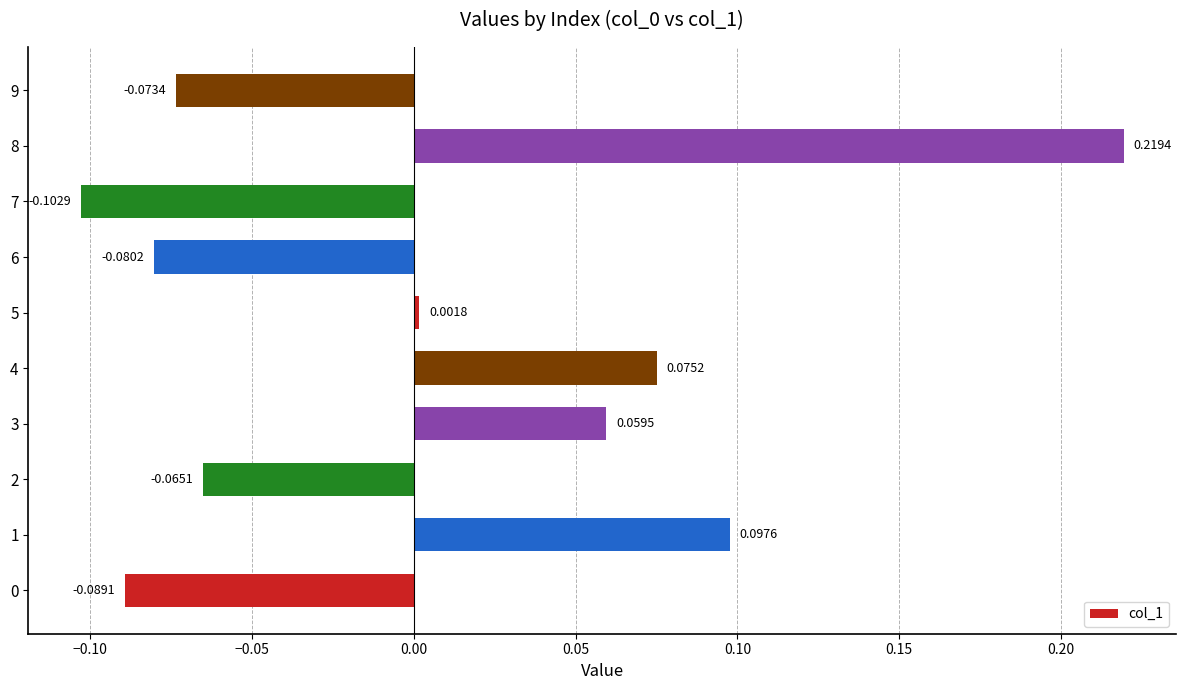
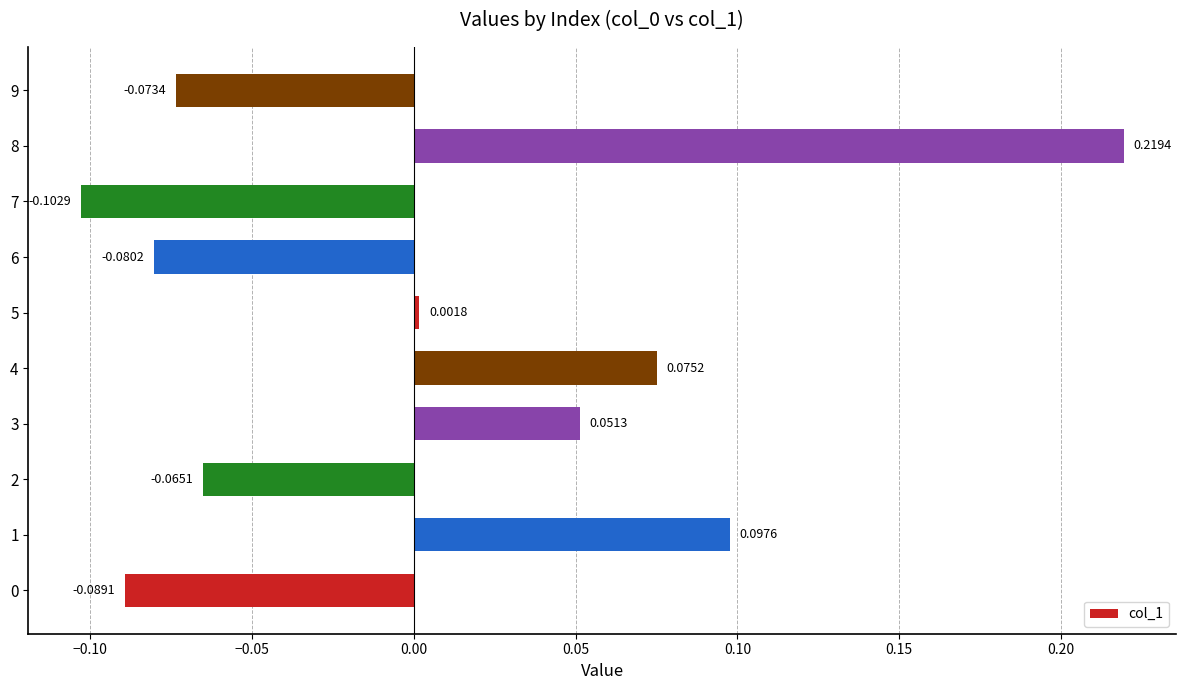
3: 0.0595 -> 0.0513
